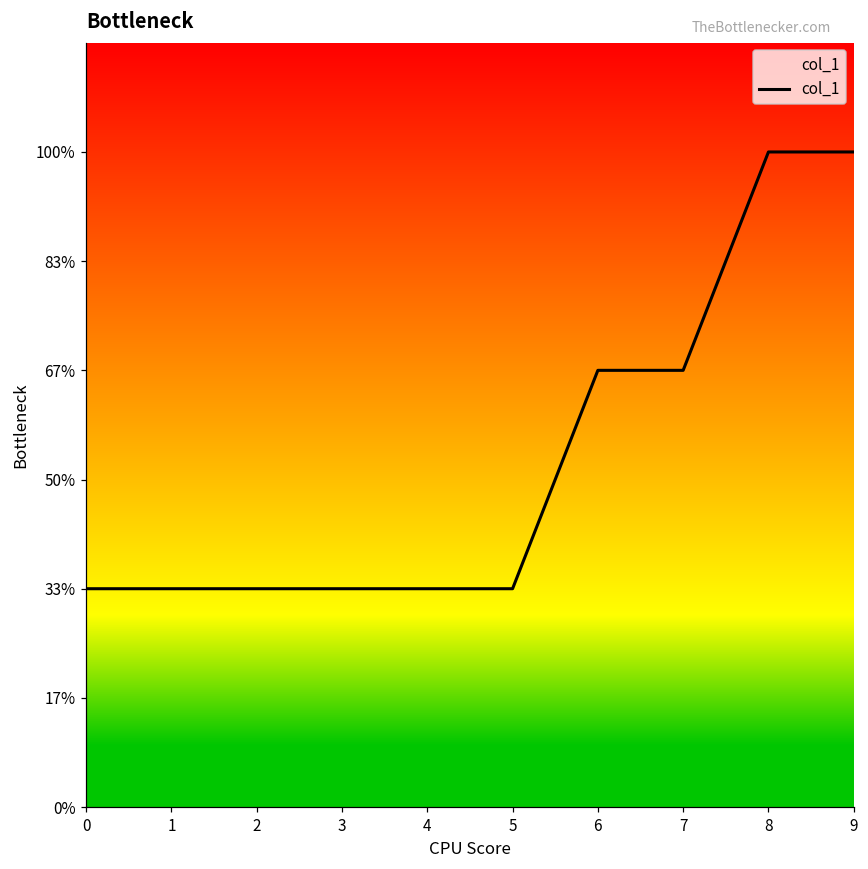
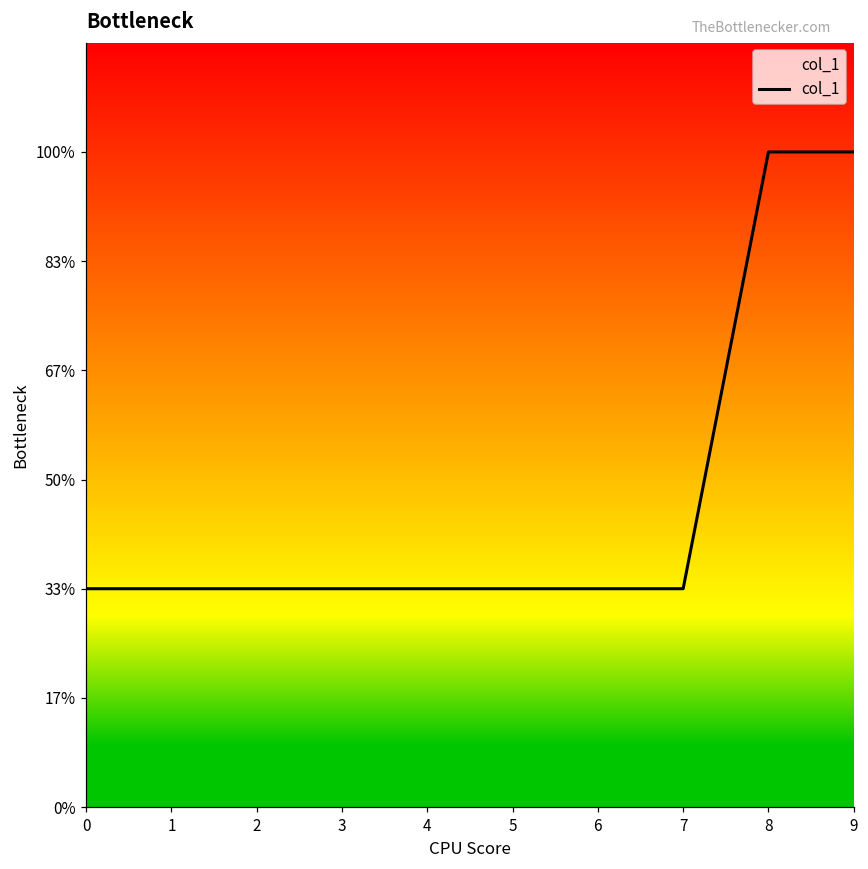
6: 67% -> 33%
7: 67% -> 33%
